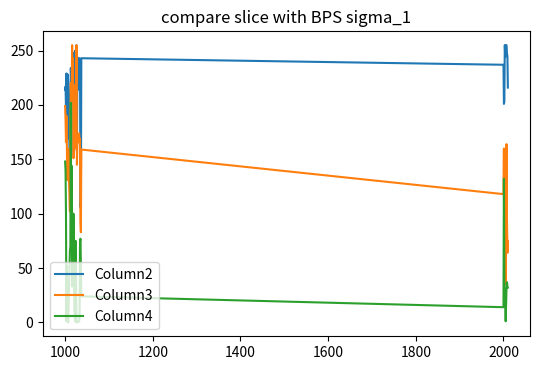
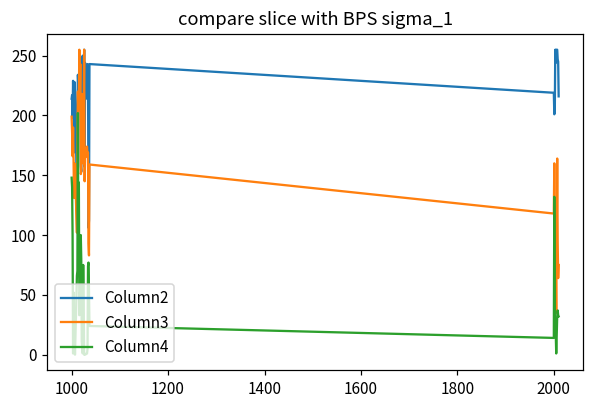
Column2, 2000: 237 -> 219
